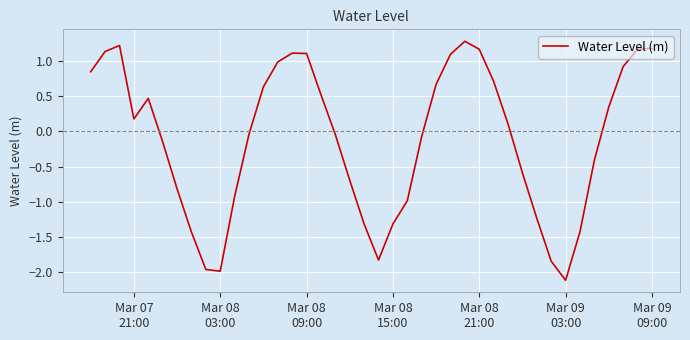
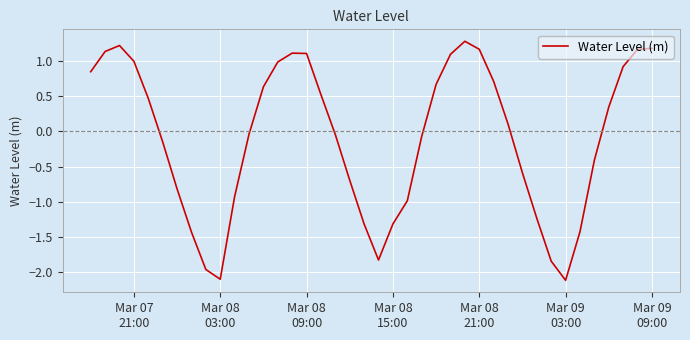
Mar 07 21:00: 0.2 -> 1.0
Mar 08 03:00: -2.0 -> -2.1
